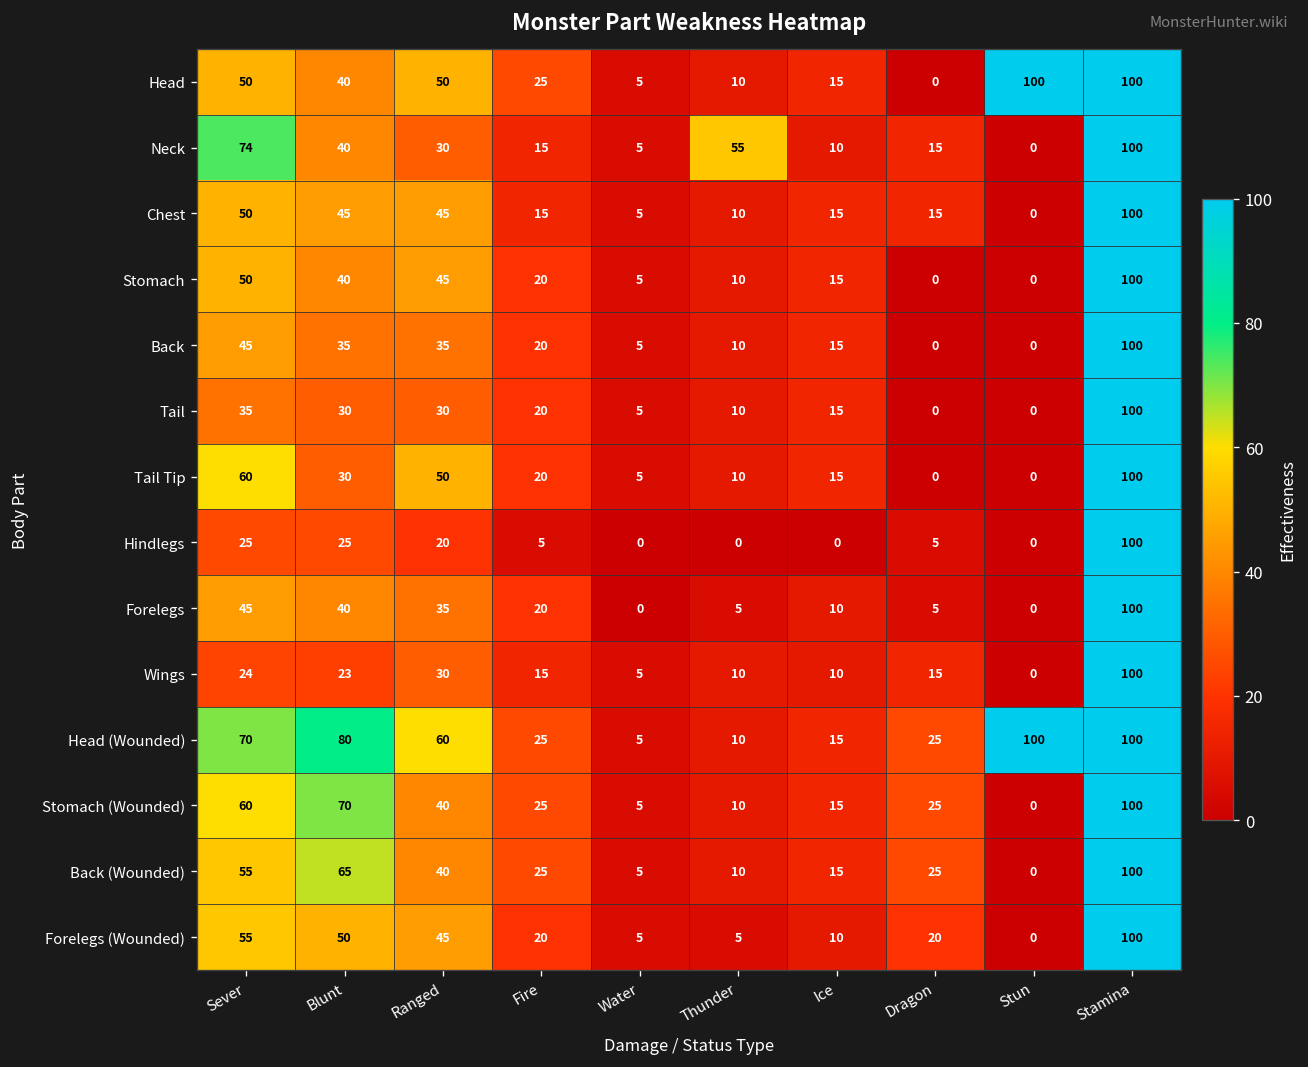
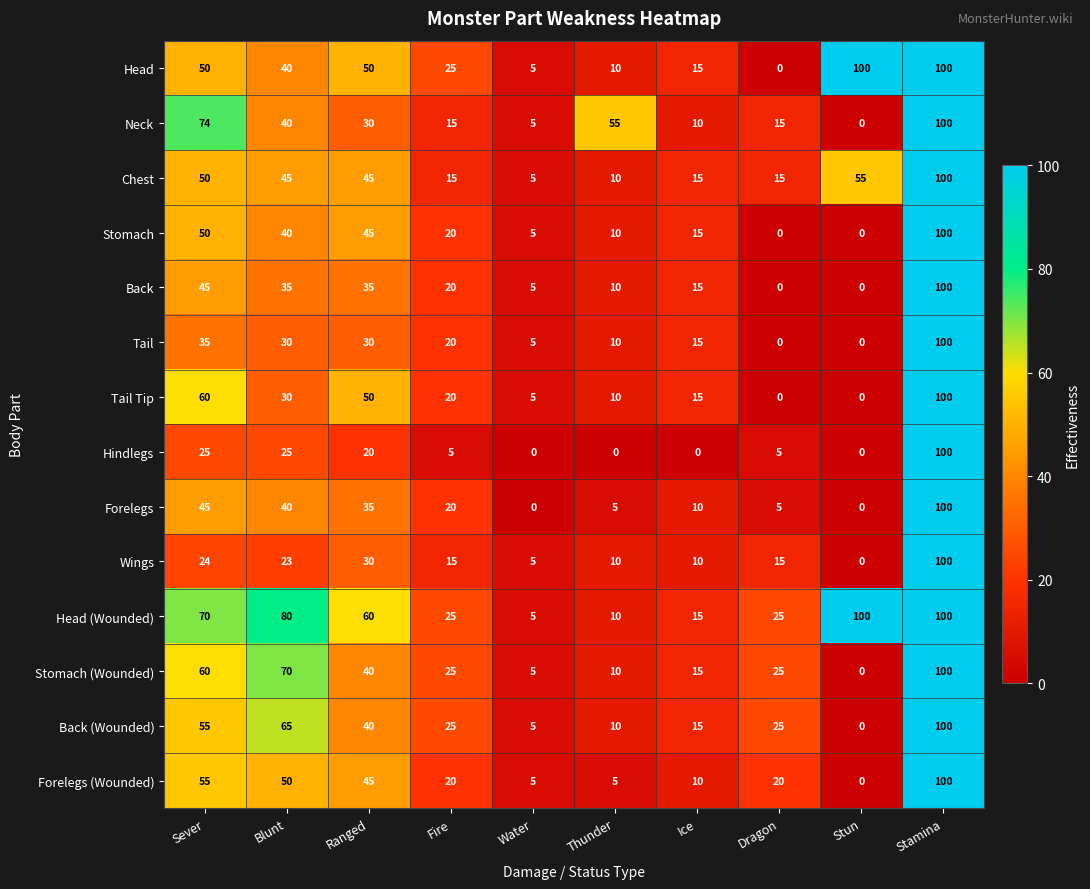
Chest, Stun: 0 -> 55
